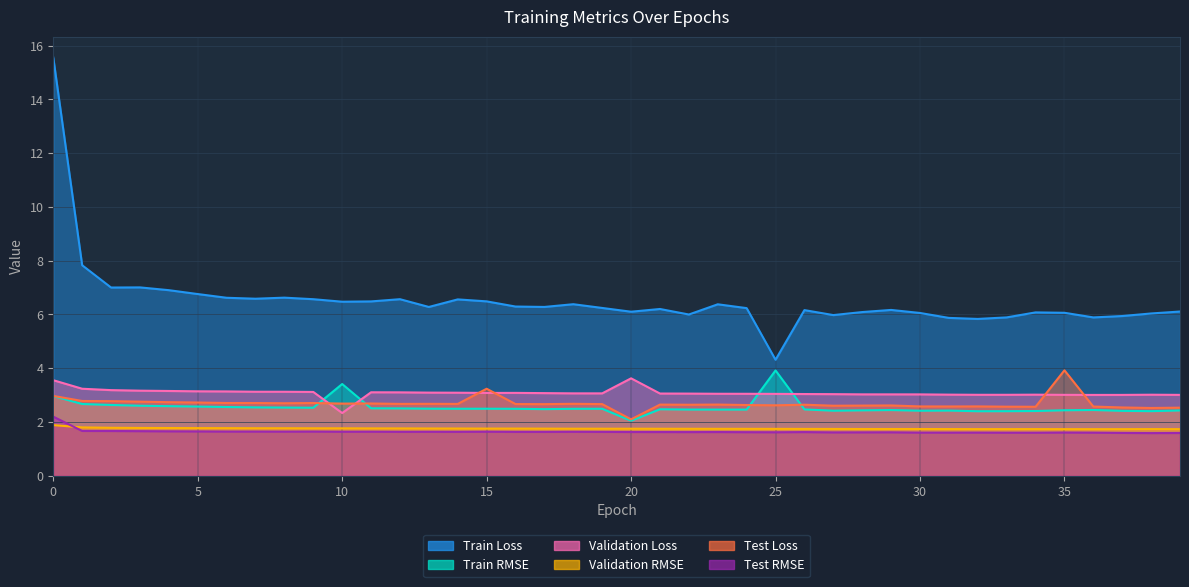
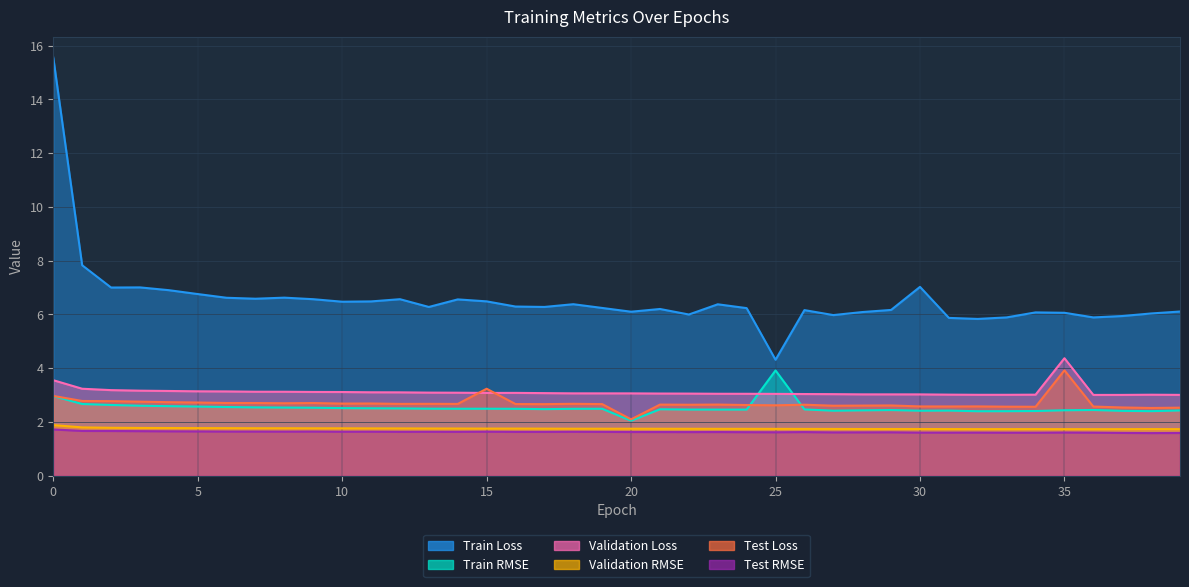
Test RMSE, 0: 2.2 -> 1.7
Train RMSE, 10: 3.4 -> 2.5
Validation Loss, 10: 2.3 -> 3.1
Validation Loss, 20: 3.6 -> 3.1
Train Loss, 30: 6.1 -> 7.0
Validation Loss, 35: 3.0 -> 4.4
